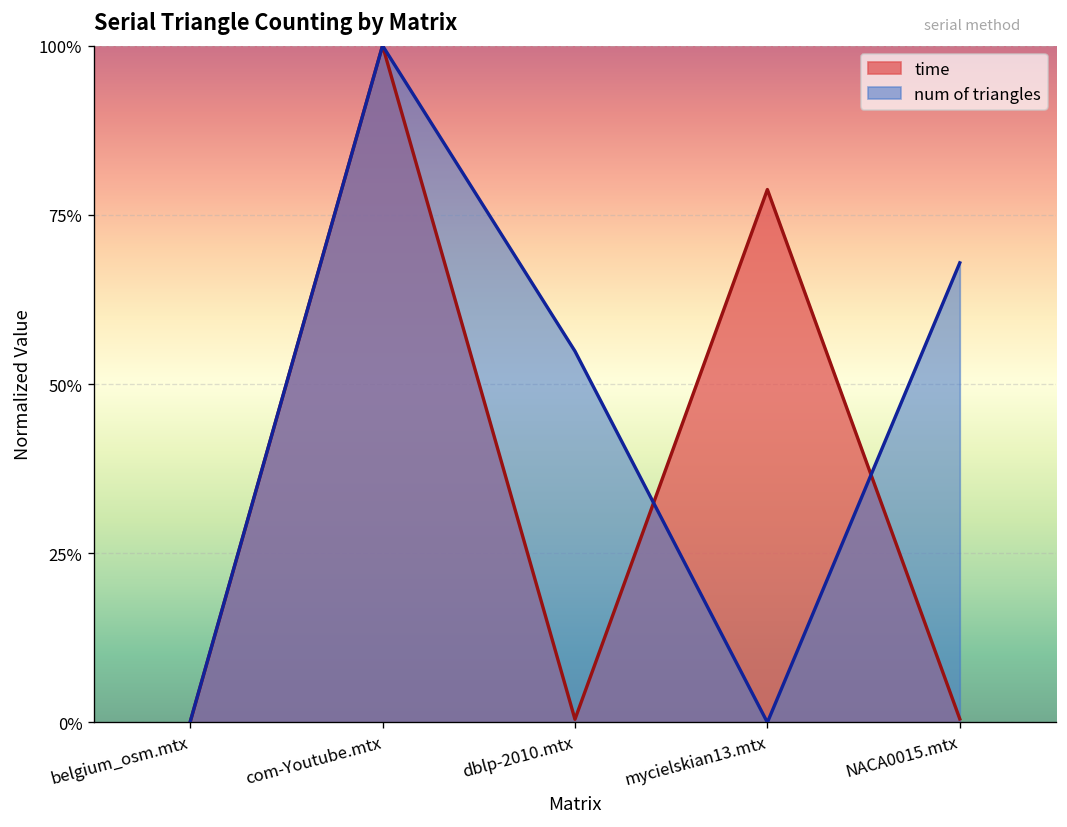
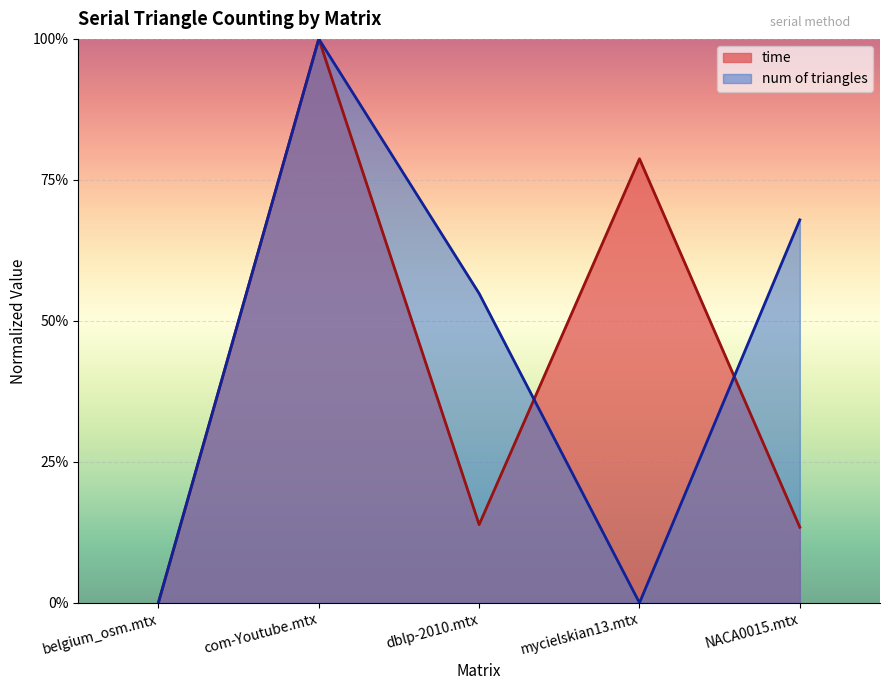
time, dblp-2010.mtx: 0% -> 14%
time, NACA0015.mtx: 1% -> 13%
